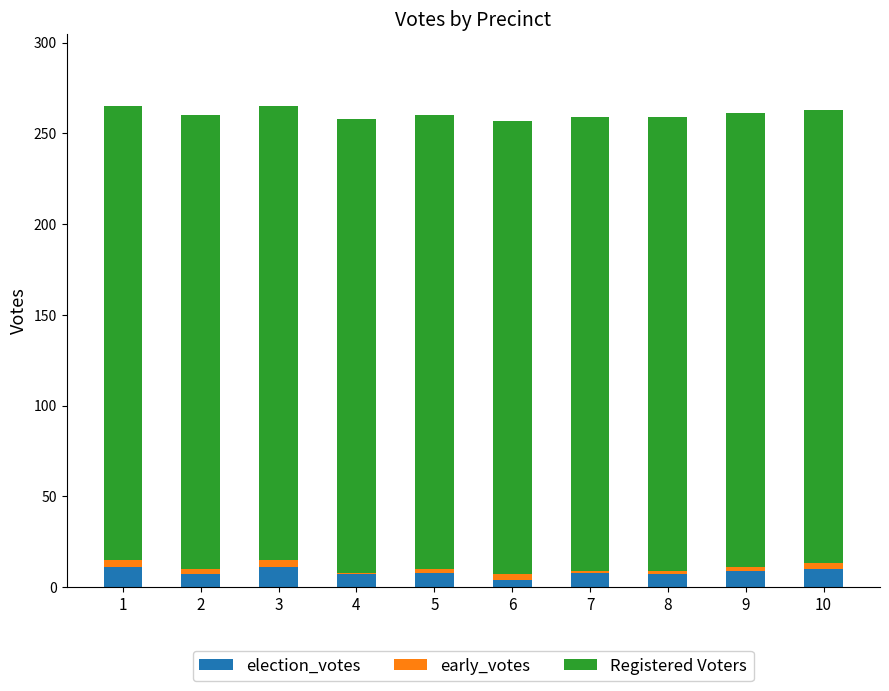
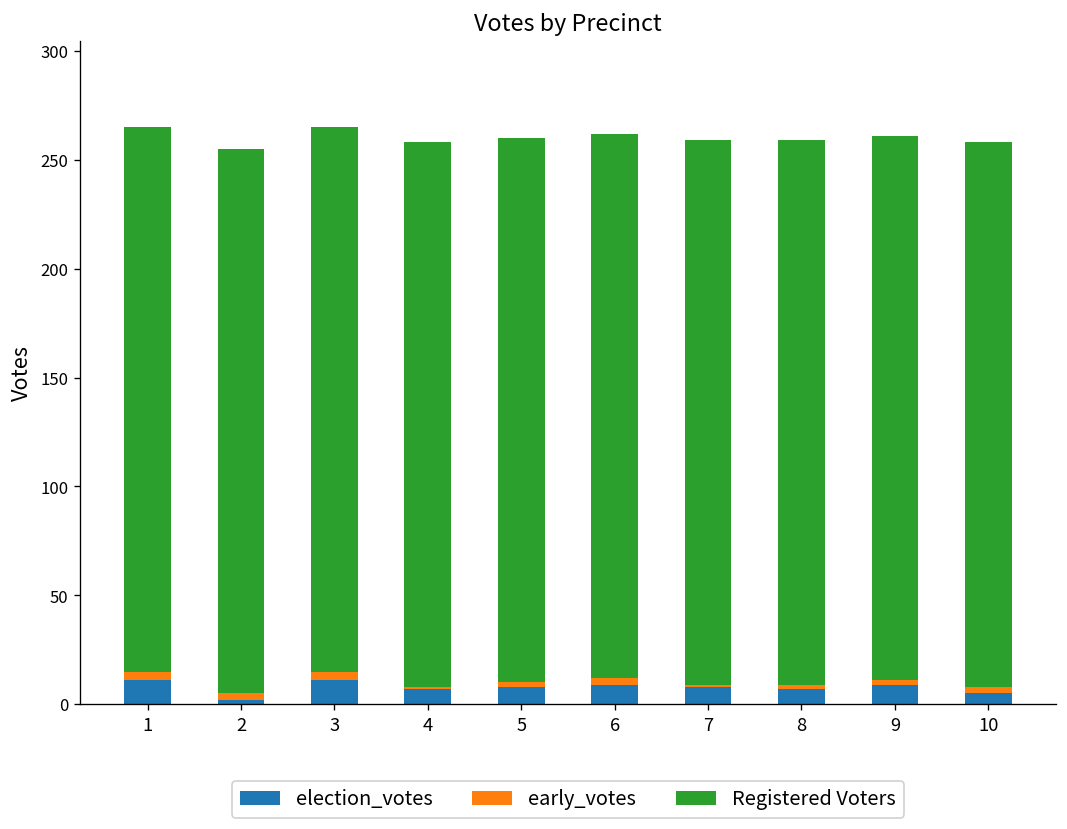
election_votes, 2: 7 -> 2
election_votes, 6: 4 -> 9
election_votes, 10: 10 -> 5
